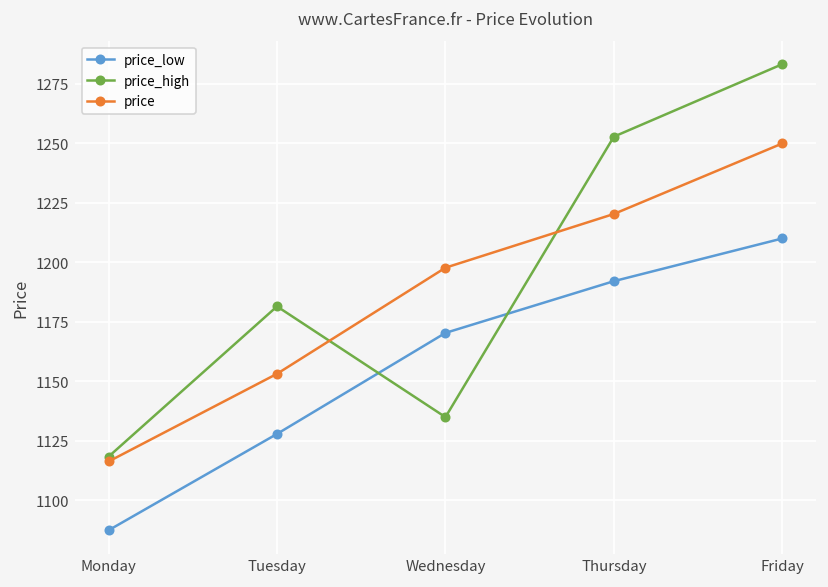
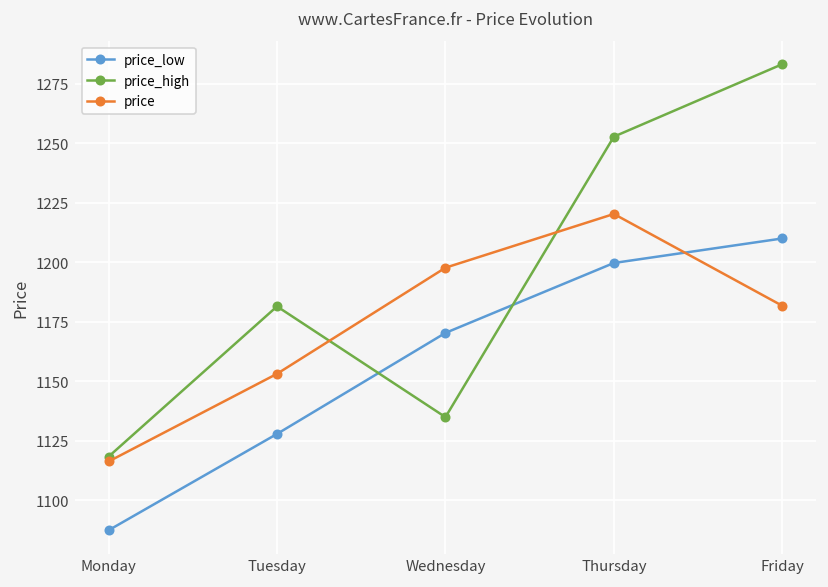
price_low, Thursday: 1192 -> 1200
price, Friday: 1250 -> 1182
